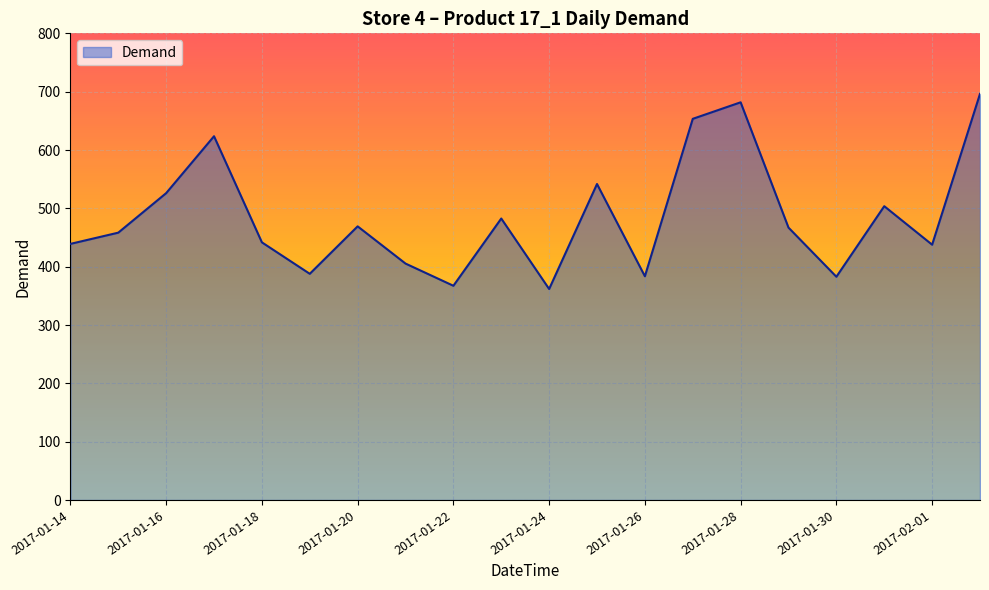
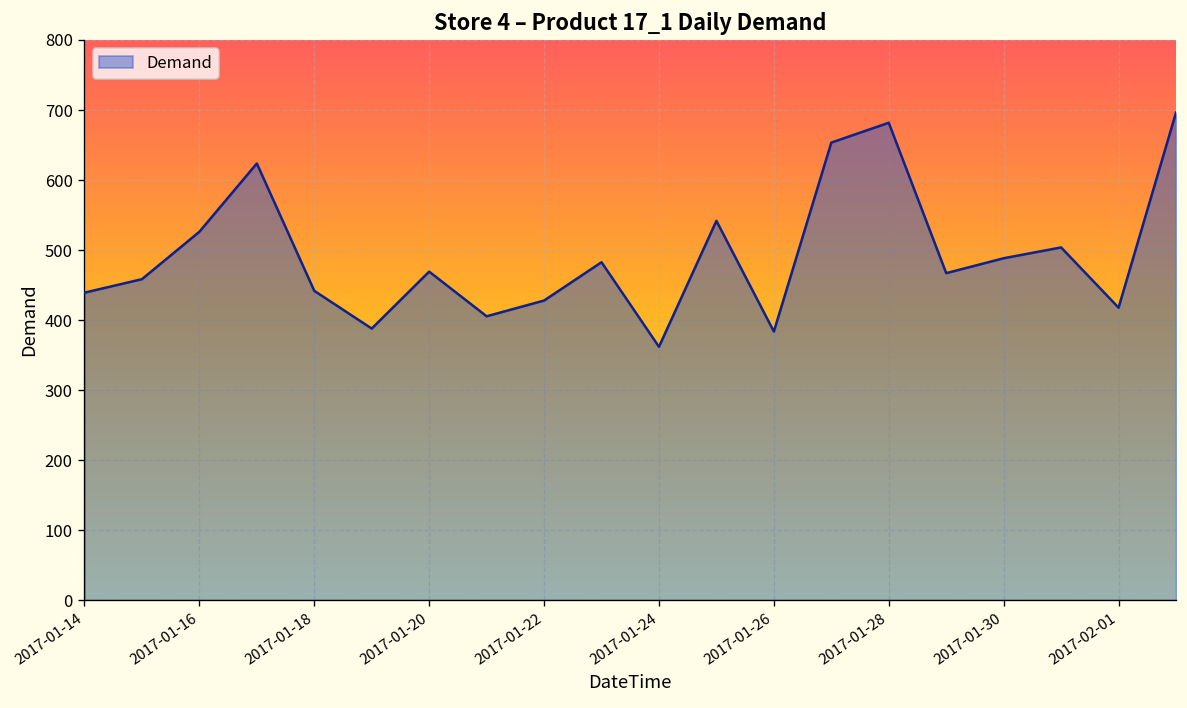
2017-01-22: 370 -> 430
2017-01-30: 380 -> 490
2017-02-01: 440 -> 420
